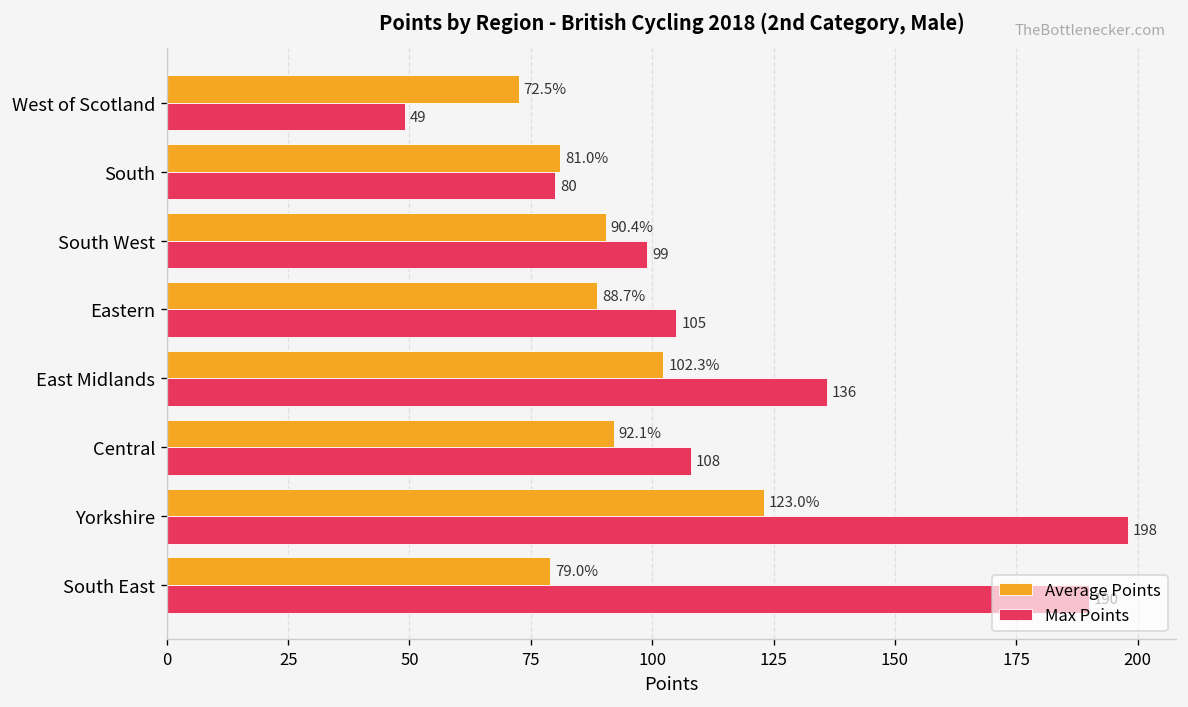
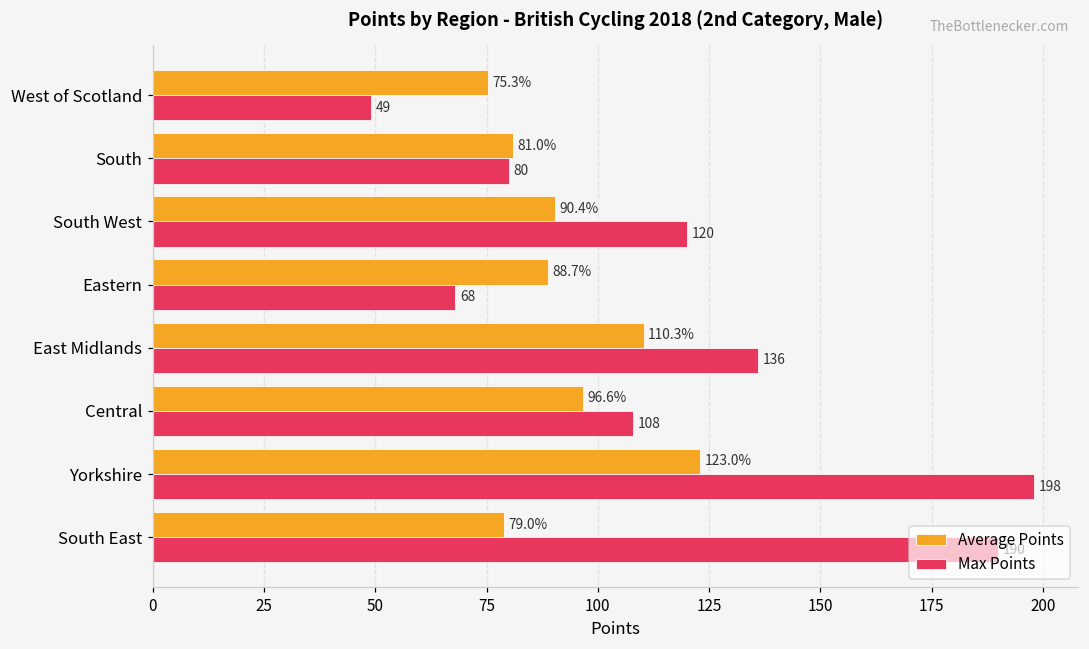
Average Points, West of Scotland: 72.5% -> 75.3%
Max Points, South West: 99 -> 120
Max Points, Eastern: 105 -> 68
Average Points, East Midlands: 102.3% -> 110.3%
Average Points, Central: 92.1% -> 96.6%
